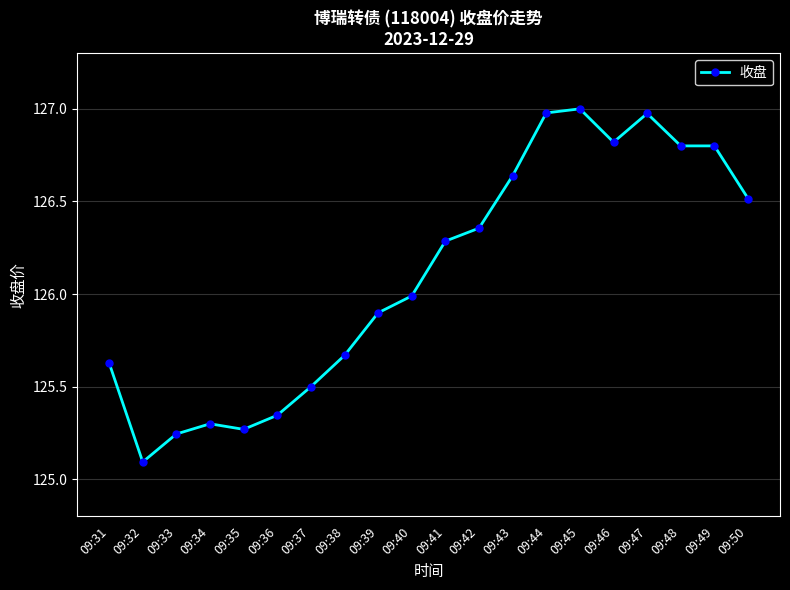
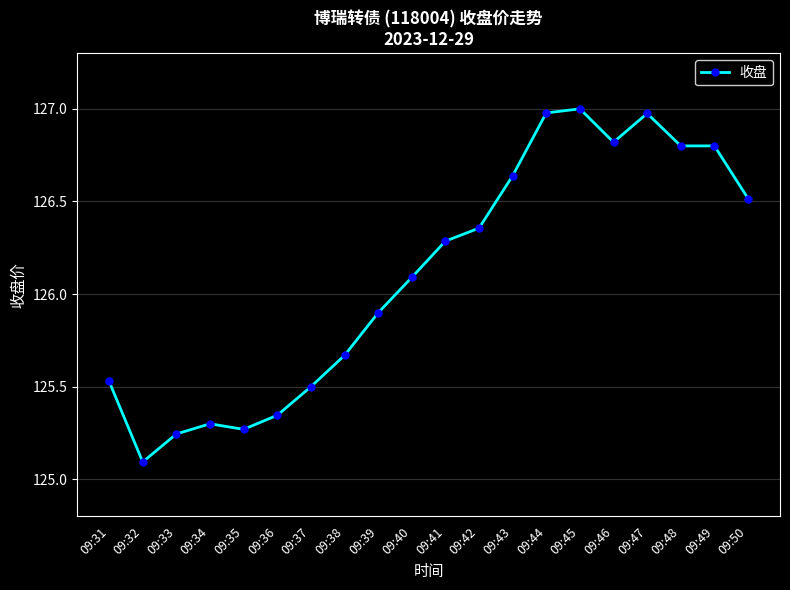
09:31: 125.63 -> 125.53
09:40: 125.99 -> 126.09
